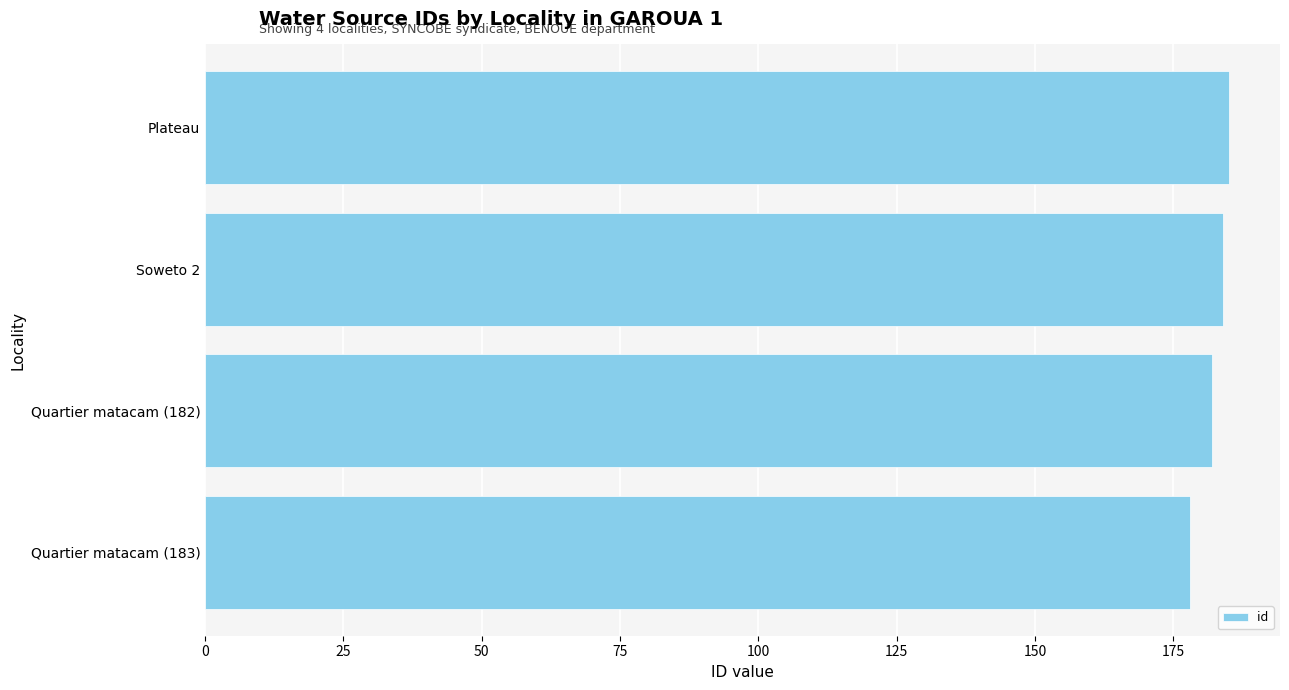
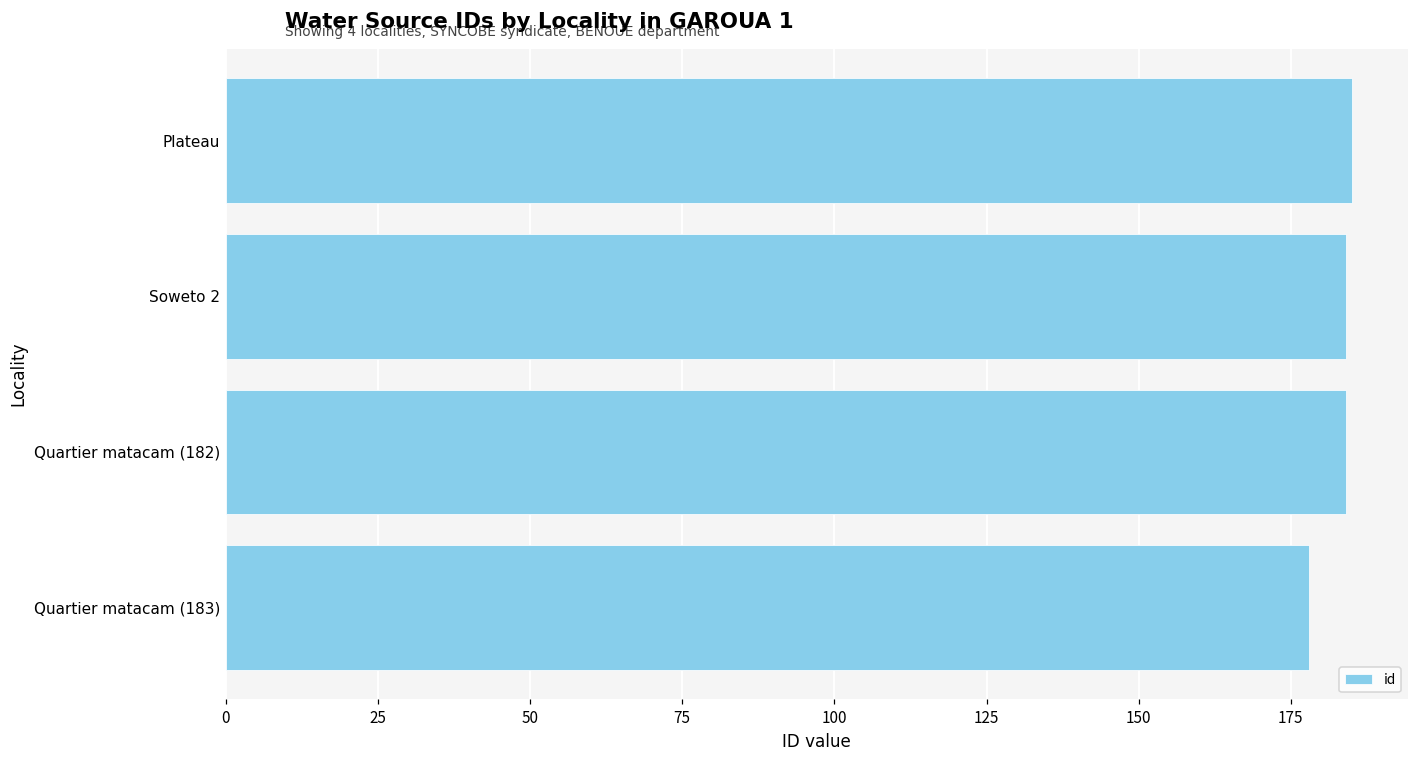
Quartier matacam (182): 182 -> 184
